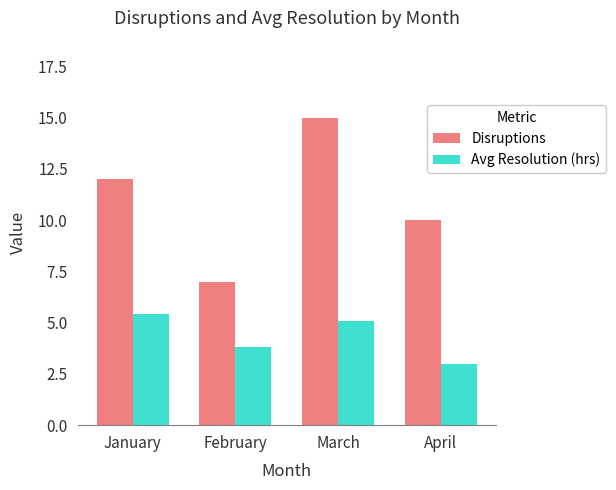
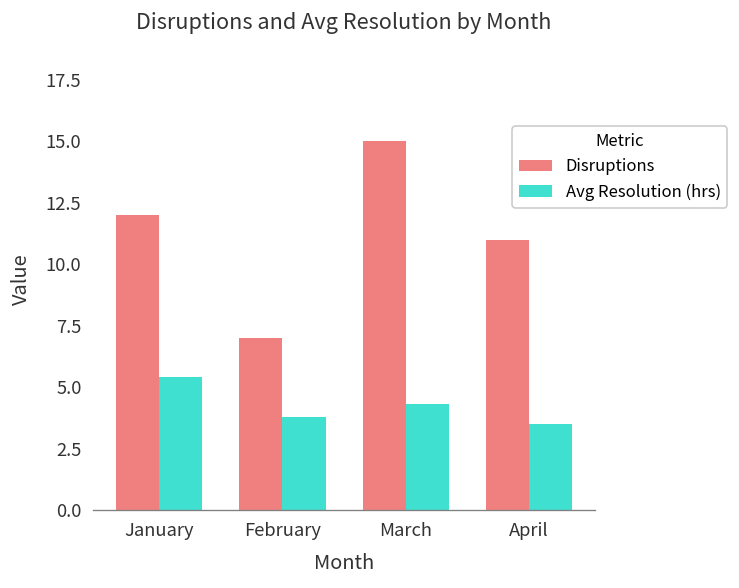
Avg Resolution (hrs), March: 5.1 -> 4.3
Disruptions, April: 10 -> 11
Avg Resolution (hrs), April: 3.0 -> 3.5
